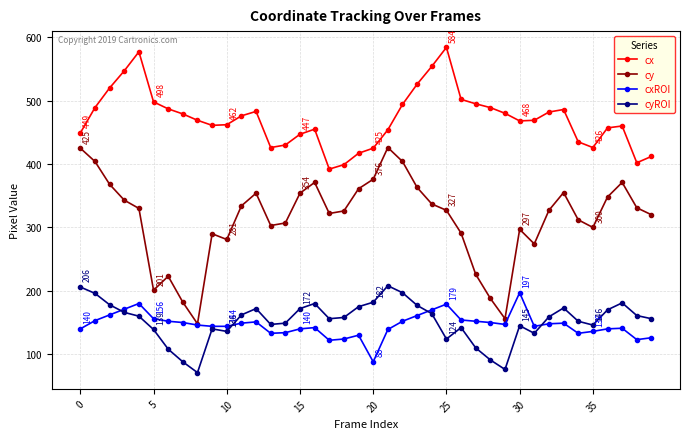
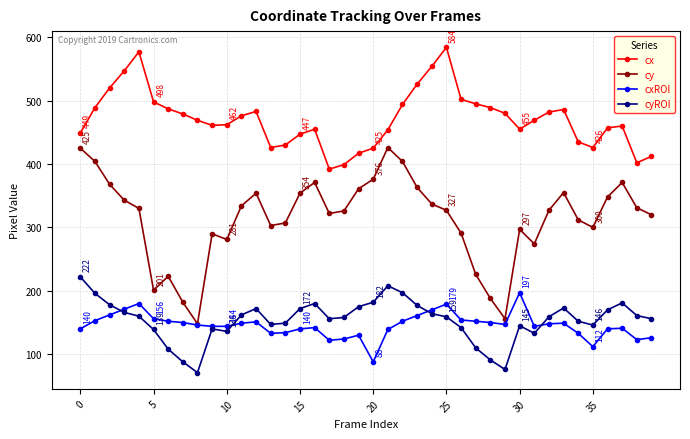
cyROI, 0: 206 -> 222
cyROI, 25: 124 -> 159
cx, 30: 468 -> 455
cxROI, 35: 136 -> 112
